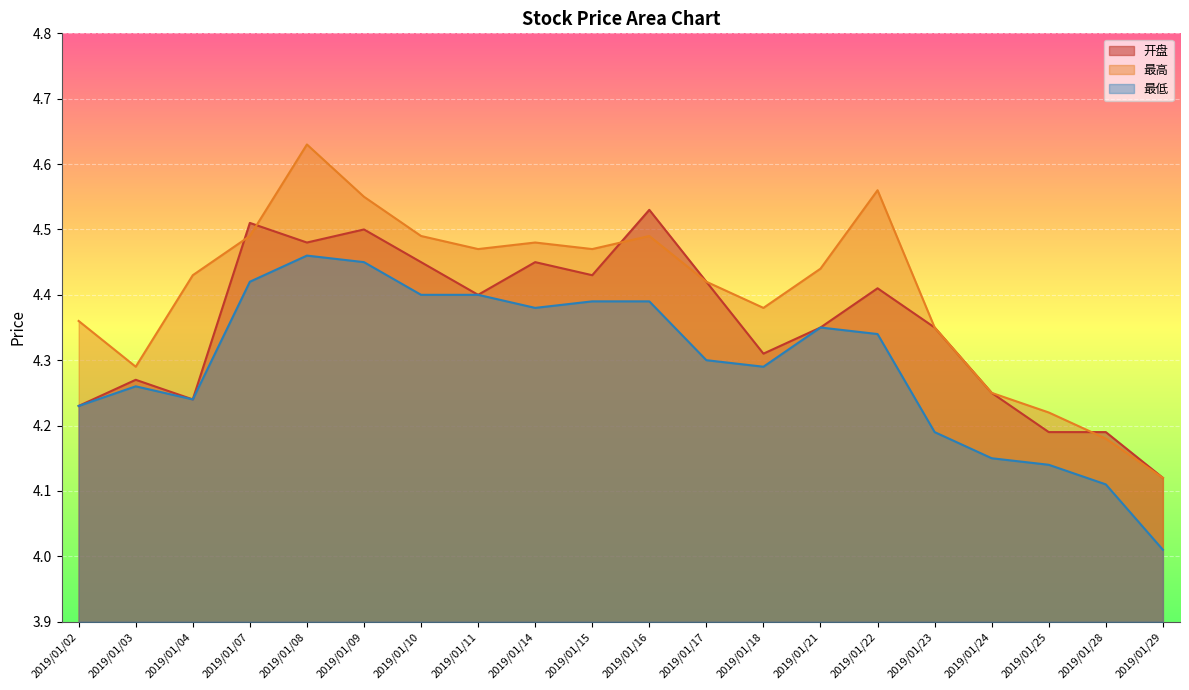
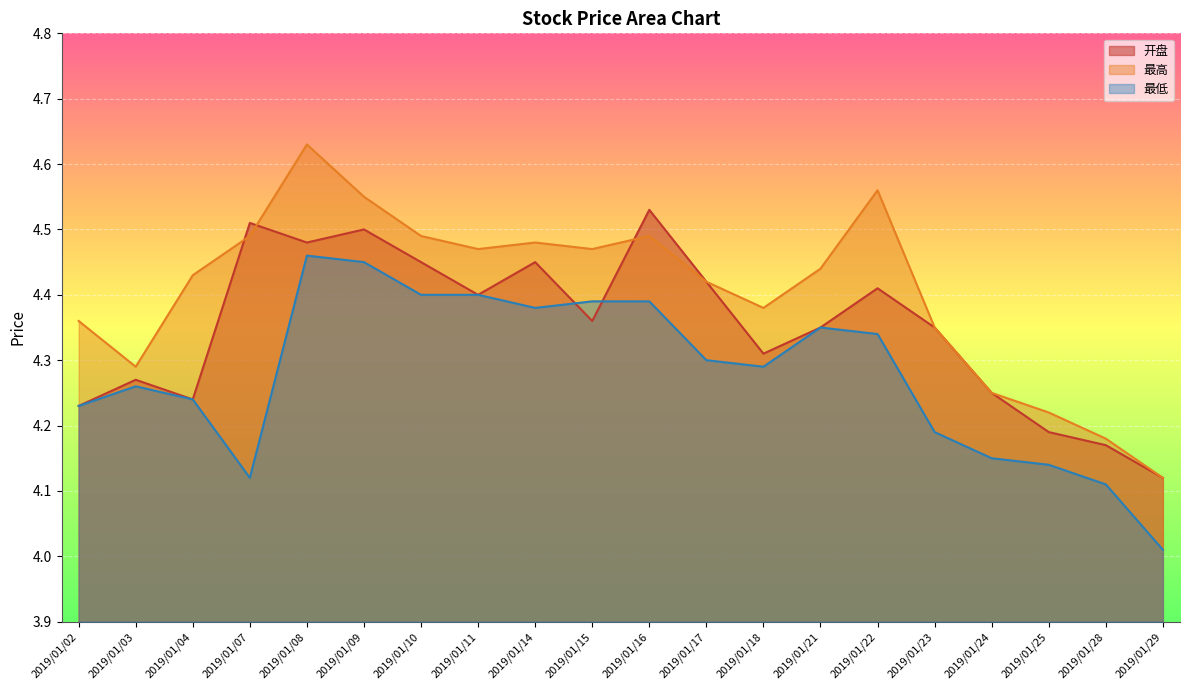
最低, 2019/01/07: 4.42 -> 4.12
开盘, 2019/01/15: 4.43 -> 4.36
开盘, 2019/01/28: 4.19 -> 4.17
